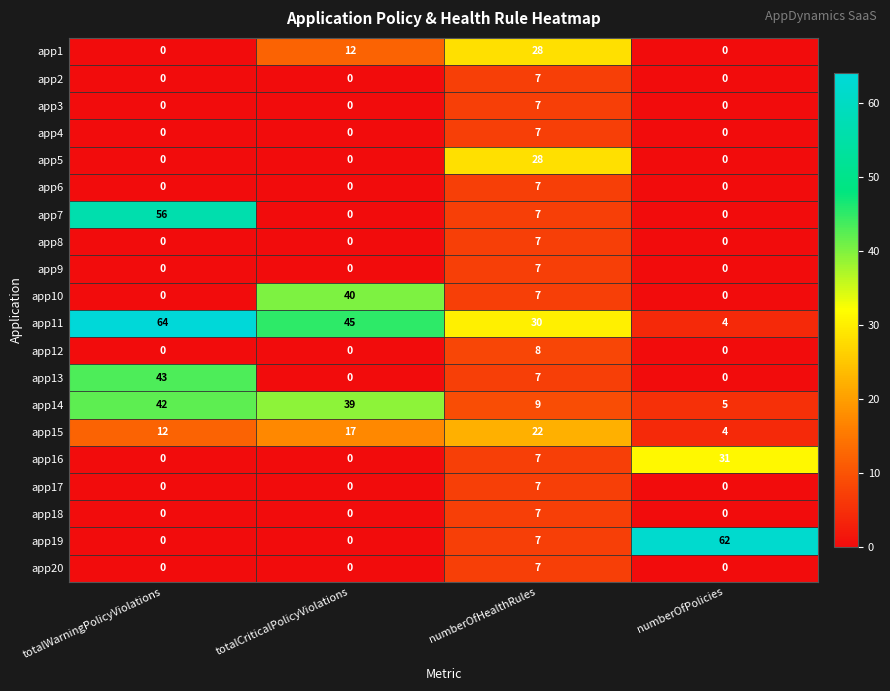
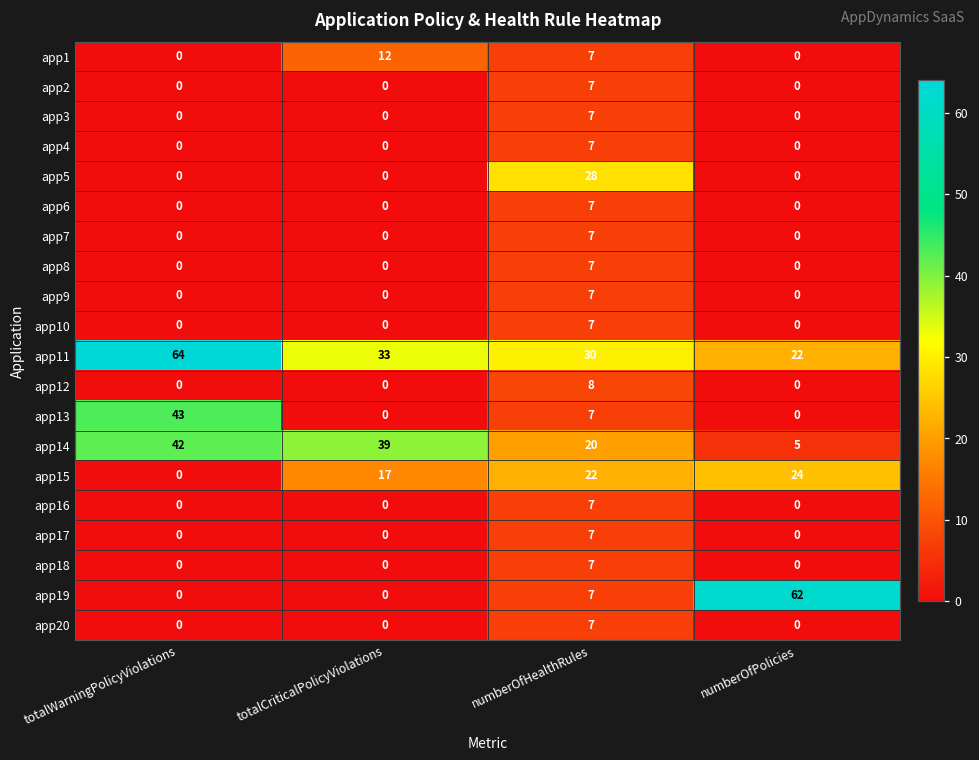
app1, numberOfHealthRules: 28 -> 7
app7, totalWarningPolicyViolations: 56 -> 0
app10, totalCriticalPolicyViolations: 40 -> 0
app11, totalCriticalPolicyViolations: 45 -> 33
app11, numberOfPolicies: 4 -> 22
app14, numberOfHealthRules: 9 -> 20
app15, totalWarningPolicyViolations: 12 -> 0
app15, numberOfPolicies: 4 -> 24
app16, numberOfPolicies: 31 -> 0
